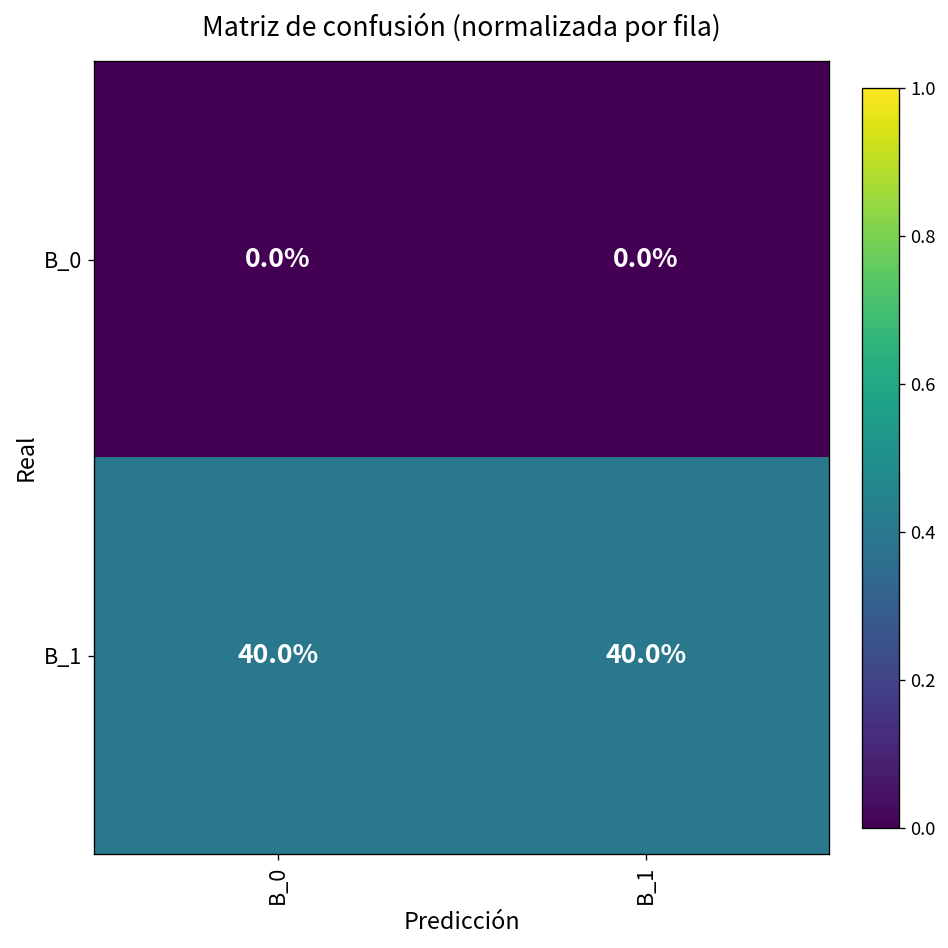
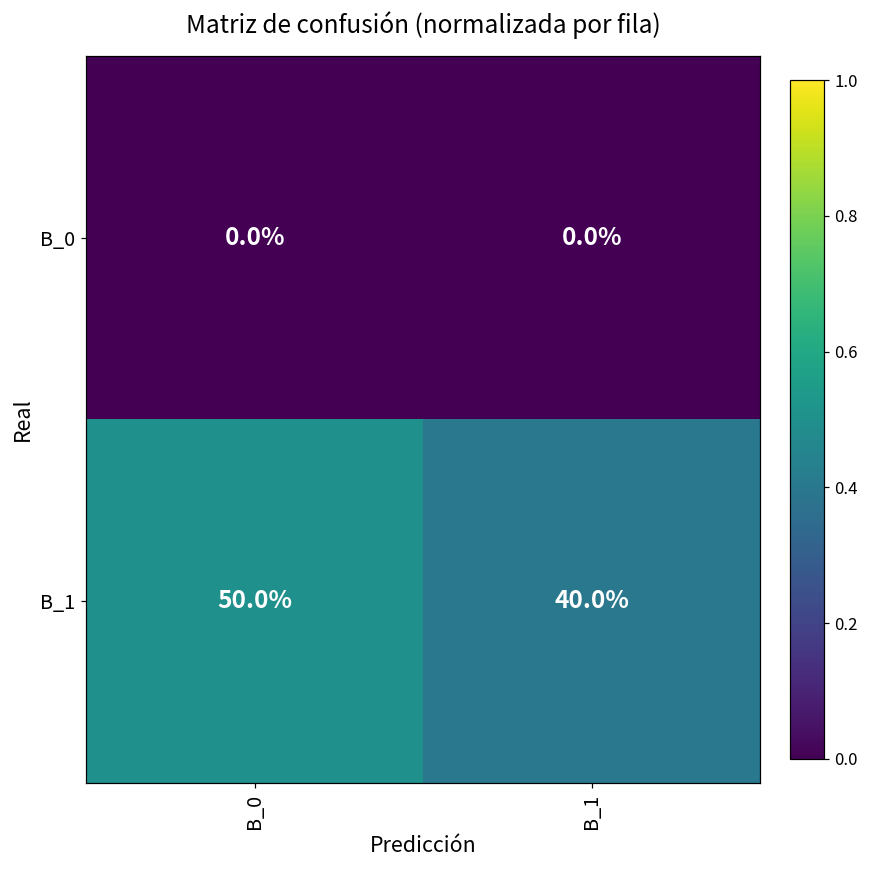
B_1, B_0: 40.0% -> 50.0%
